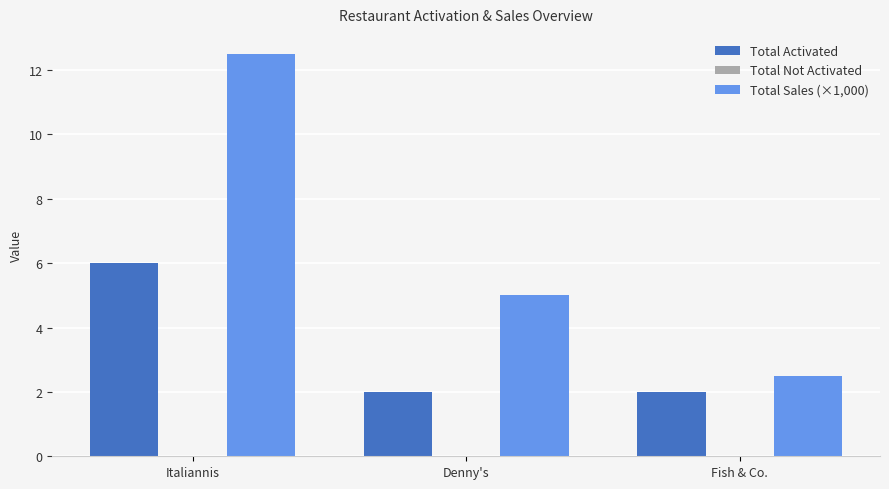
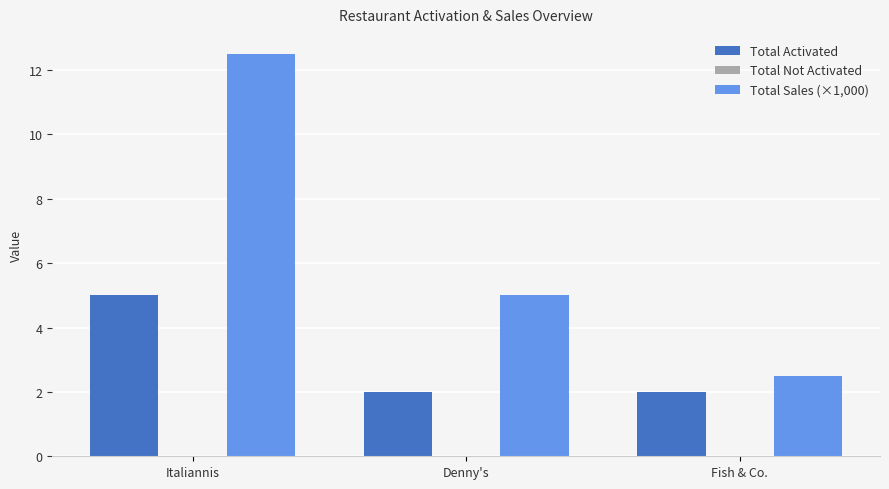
Total Activated, Italiannis: 6 -> 5
